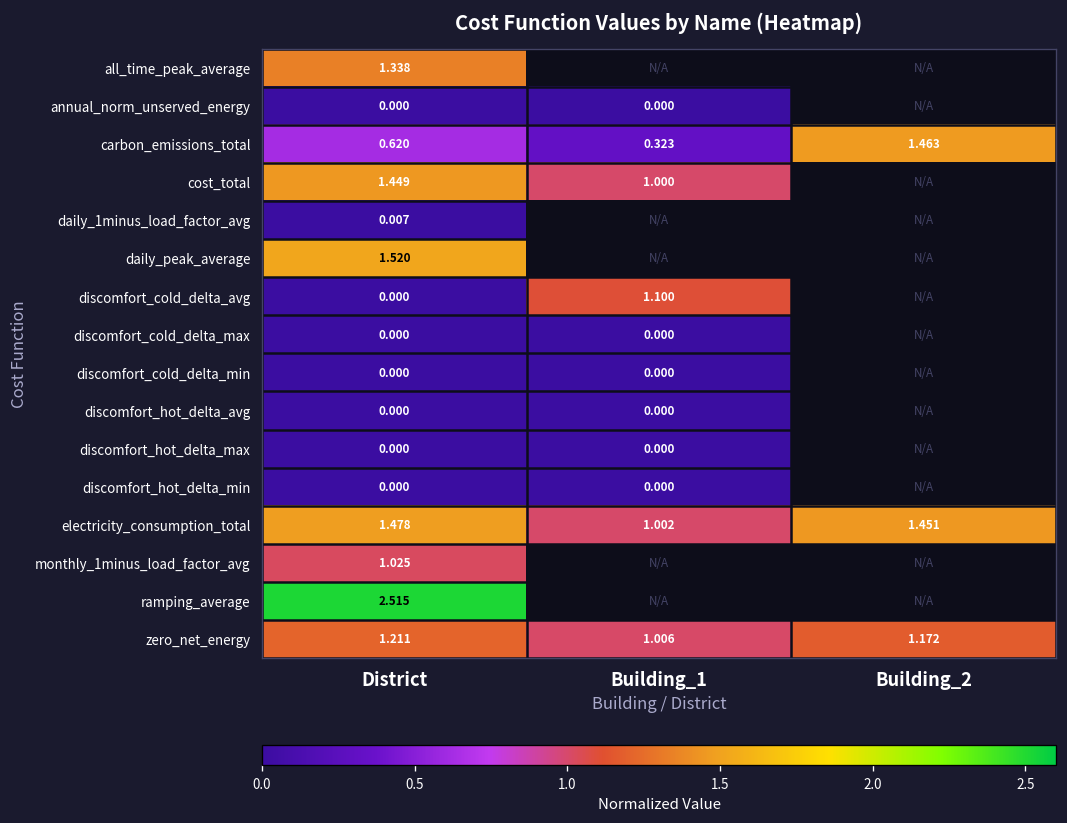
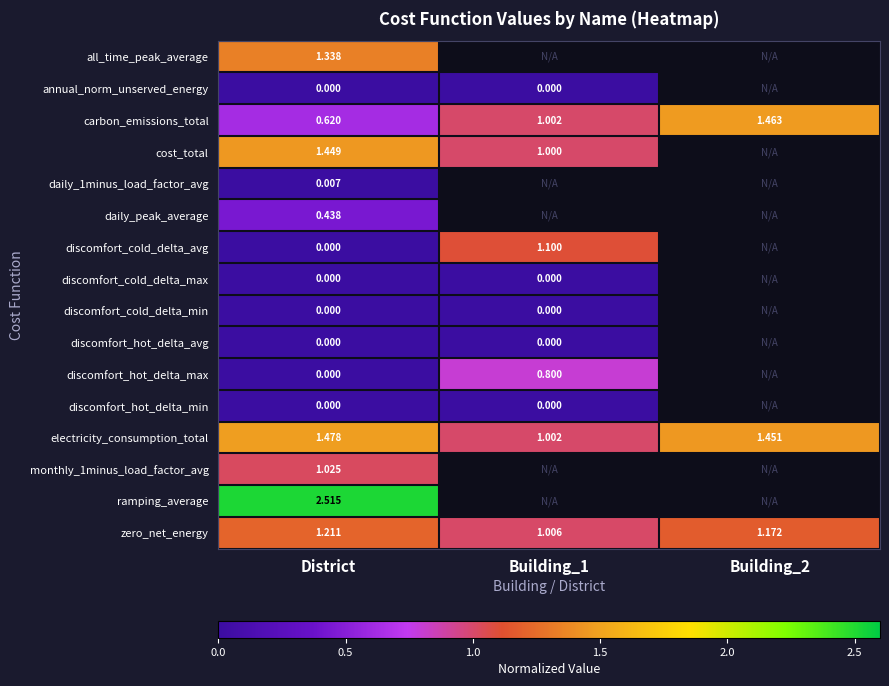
carbon_emissions_total, Building_1: 0.323 -> 1.002
daily_peak_average, District: 1.520 -> 0.438
discomfort_hot_delta_max, Building_1: 0.000 -> 0.800
